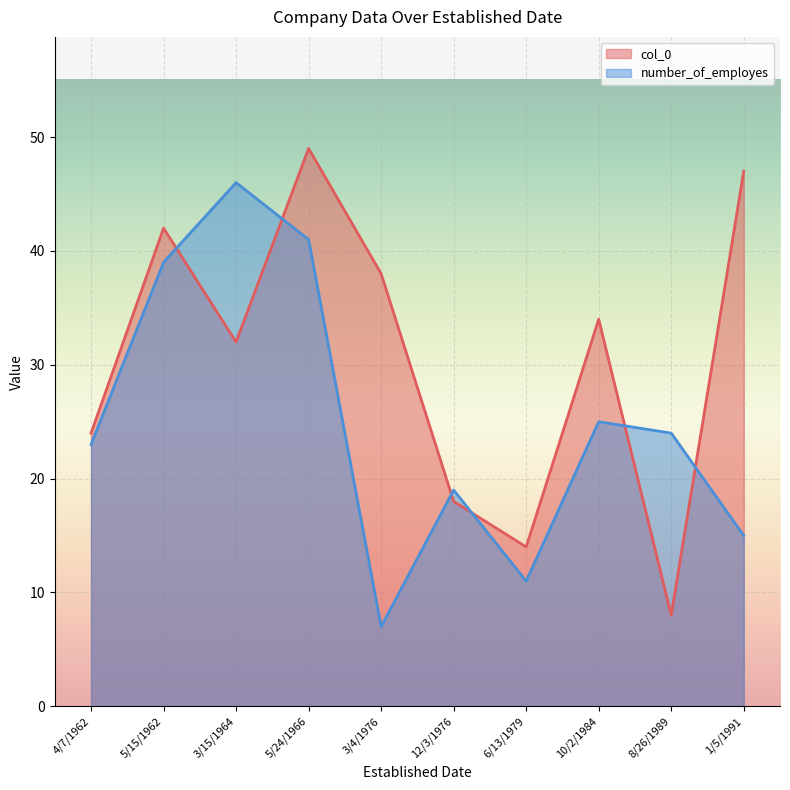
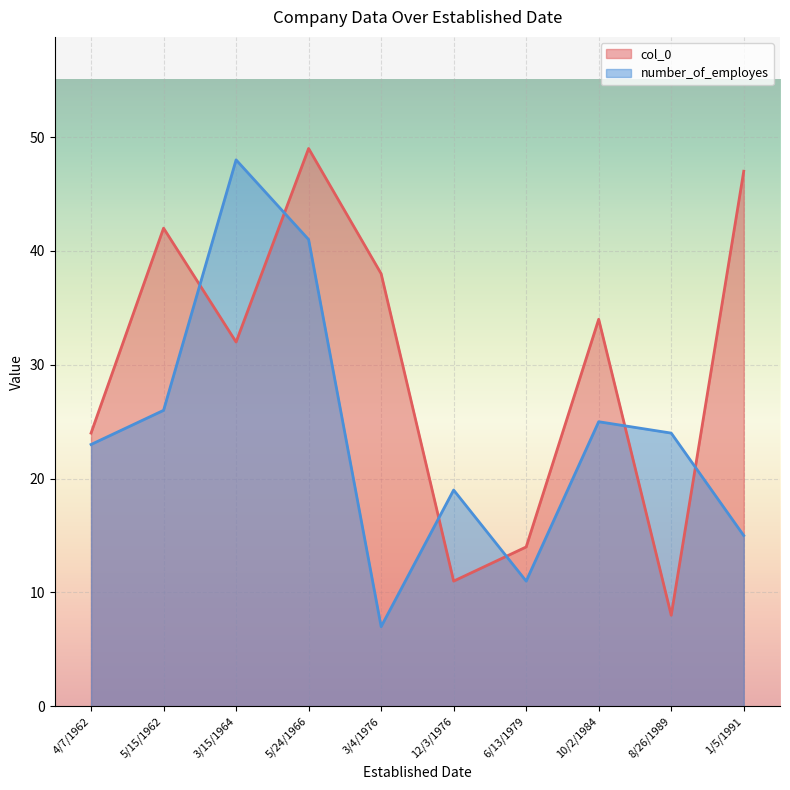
number_of_employes, 5/15/1962: 39 -> 26
number_of_employes, 3/15/1964: 46 -> 48
col_0, 12/3/1976: 18 -> 11
